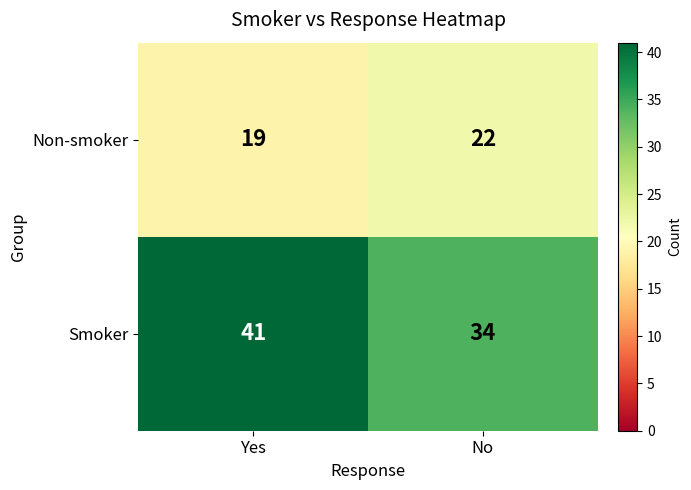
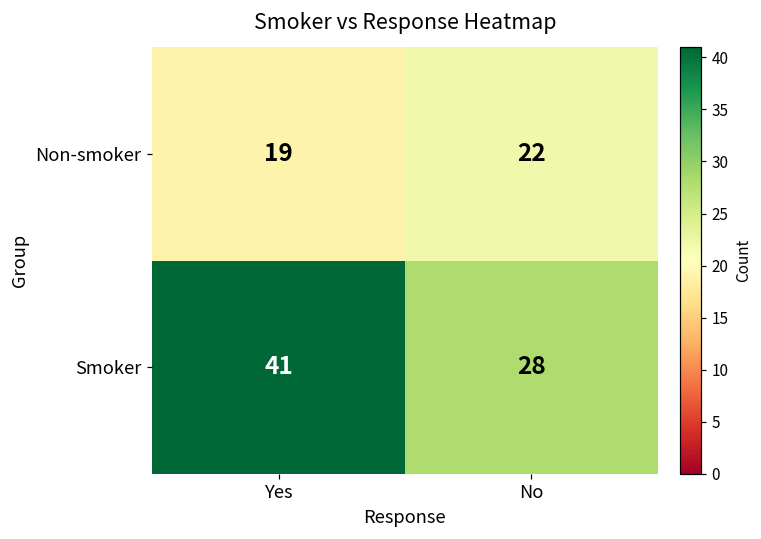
Smoker, No: 34 -> 28
